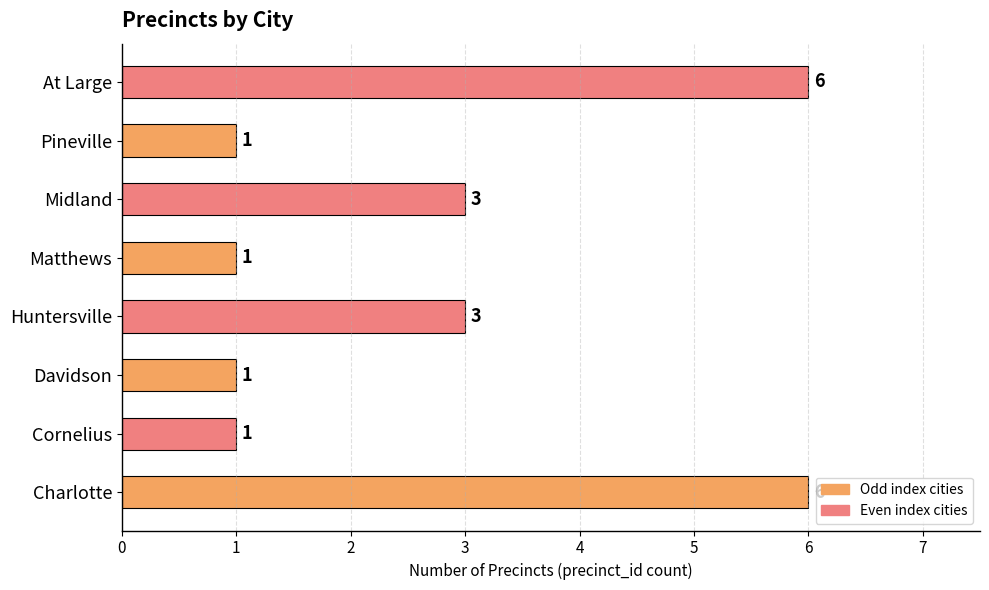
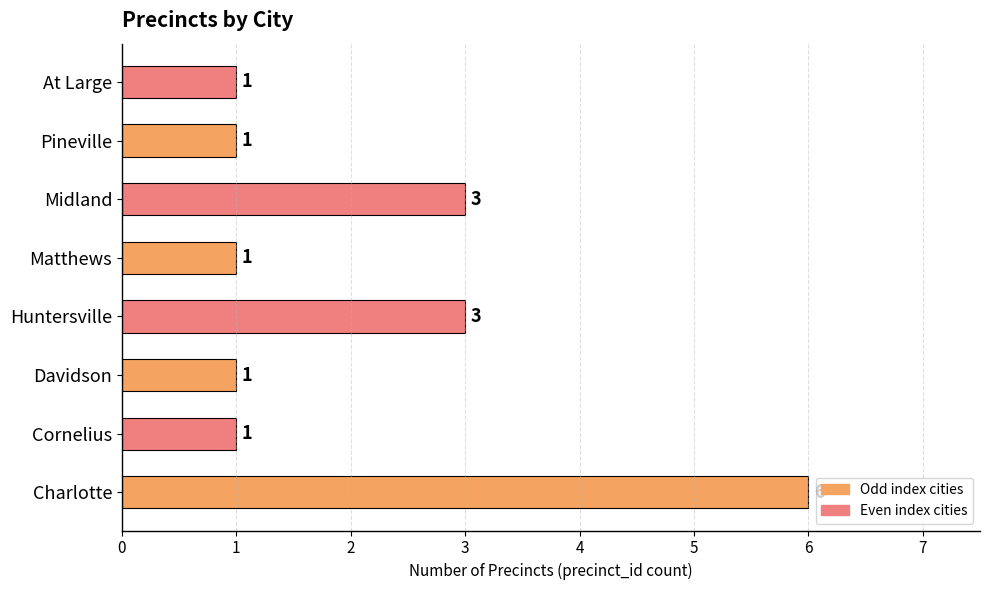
At Large: 6 -> 1
